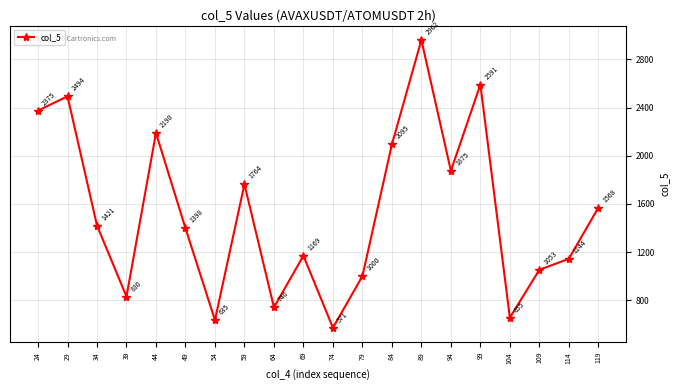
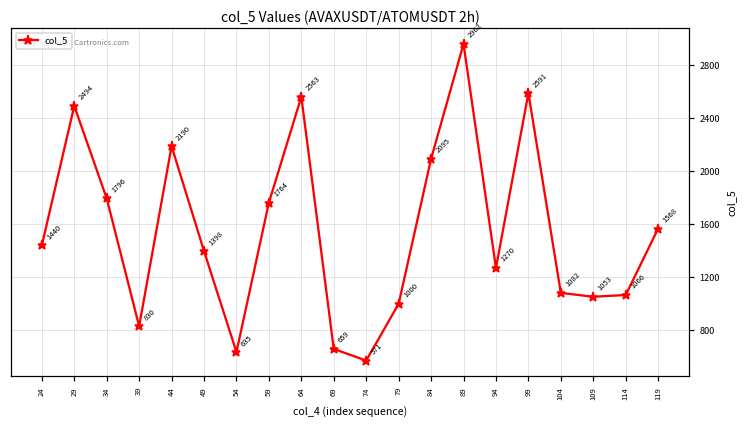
24: 2375 -> 1440
34: 1421 -> 1796
64: 740 -> 2563
69: 1169 -> 659
94: 1875 -> 1270
104: 655 -> 1082
114: 1144 -> 1066
